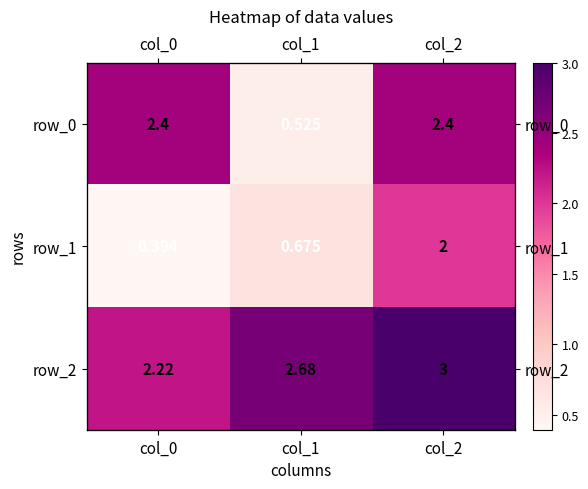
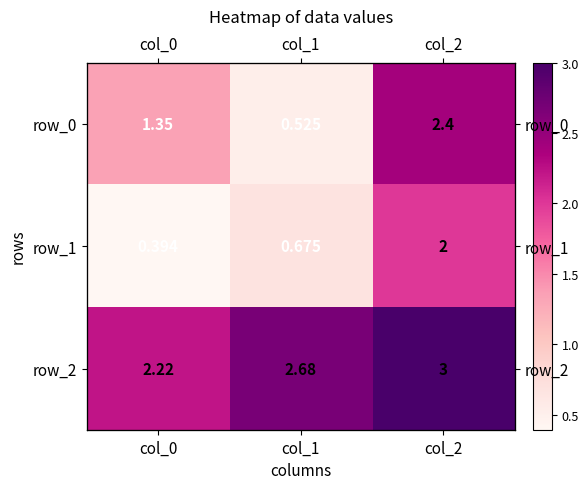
row_0, col_0: 2.4 -> 1.35
